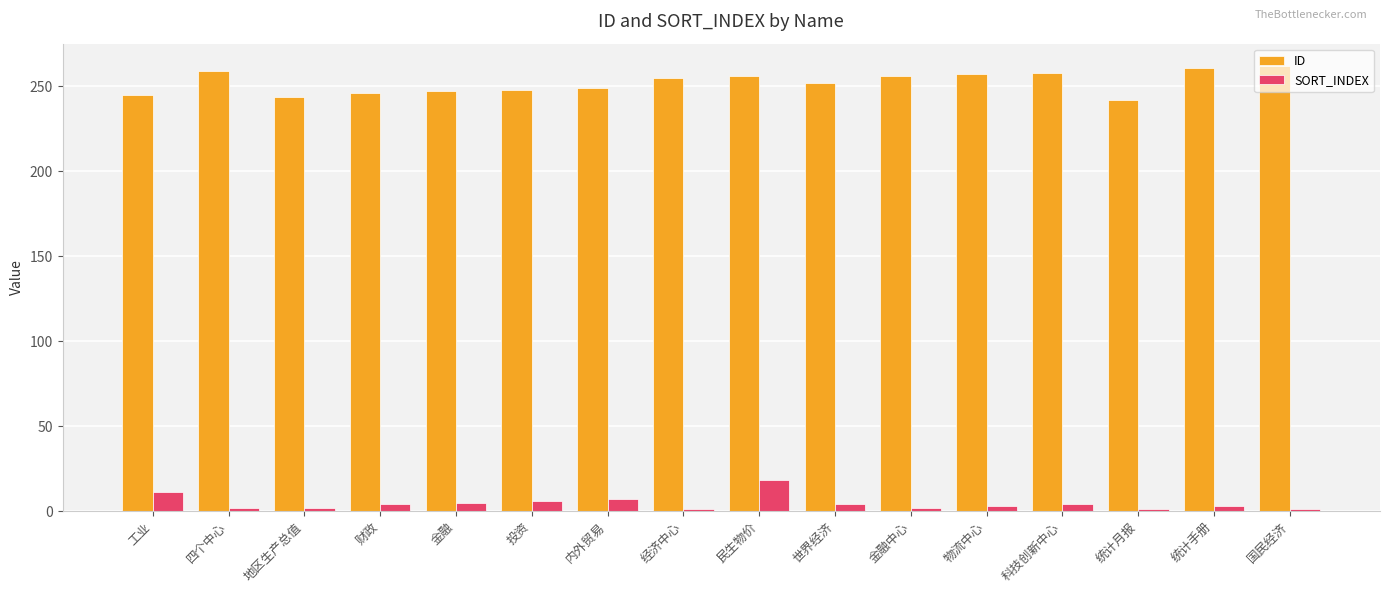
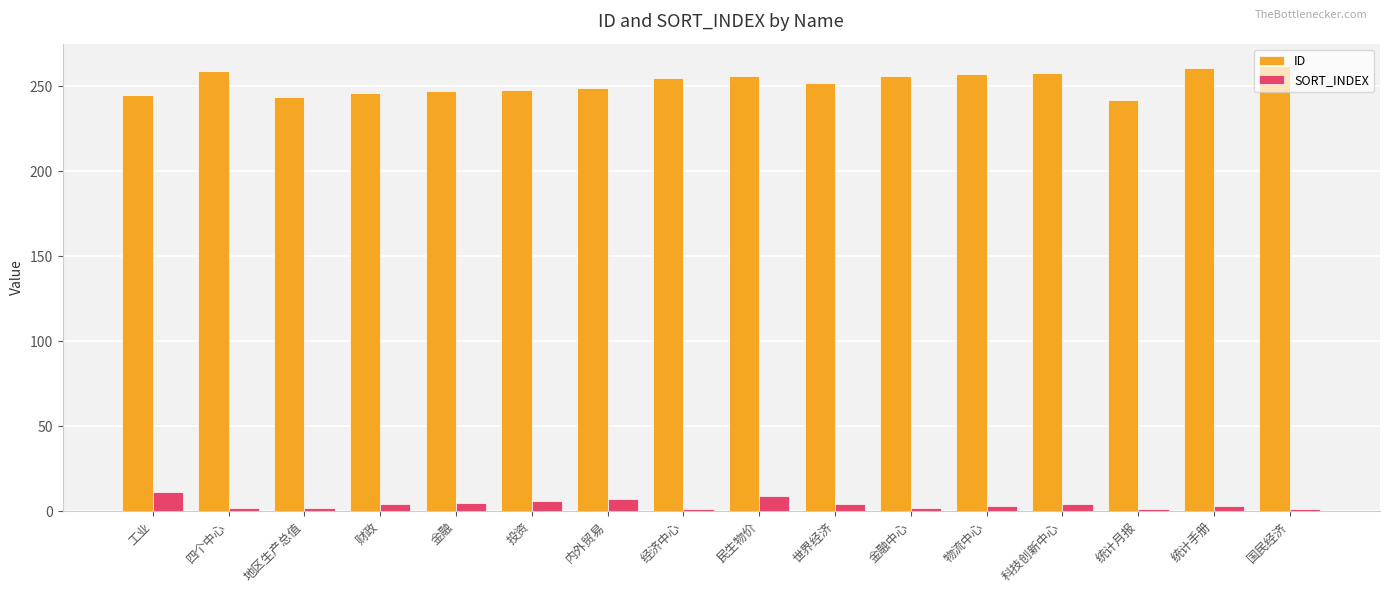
SORT_INDEX, 民生物价: 18 -> 9
